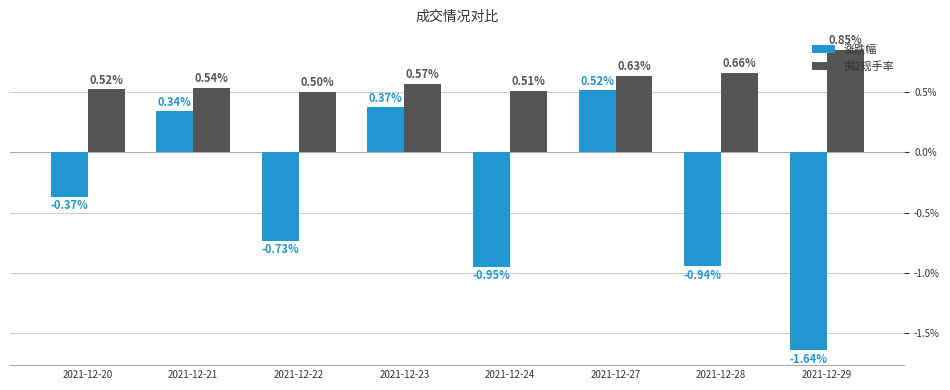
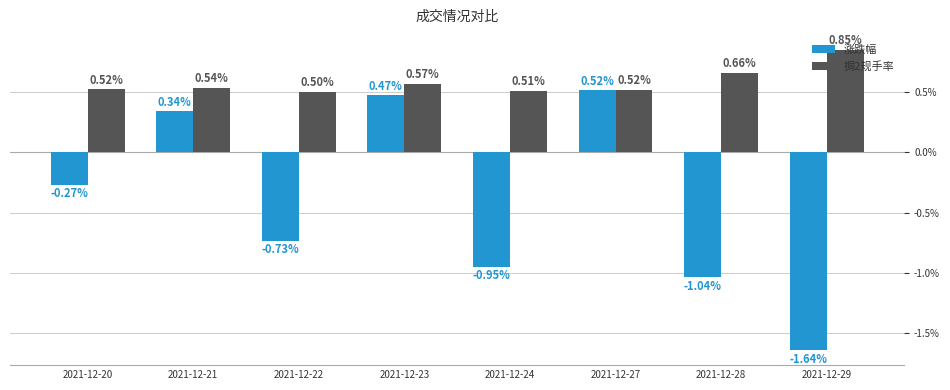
涨跌幅, 2021-12-20: -0.37% -> -0.27%
涨跌幅, 2021-12-23: 0.37% -> 0.47%
挶2规手率, 2021-12-27: 0.63% -> 0.52%
涨跌幅, 2021-12-28: -0.94% -> -1.04%
